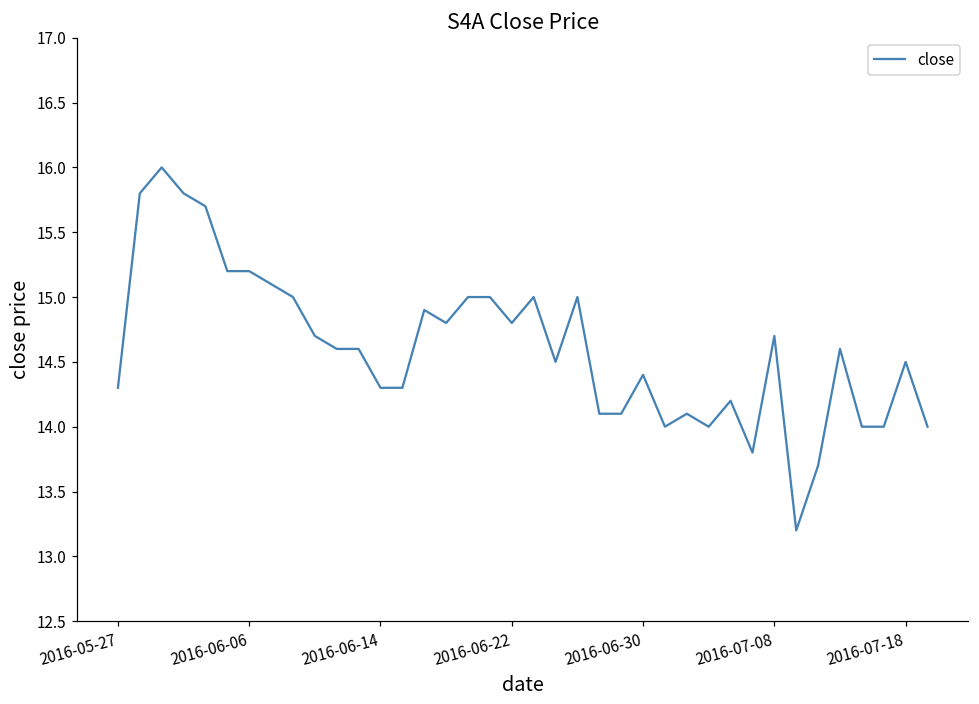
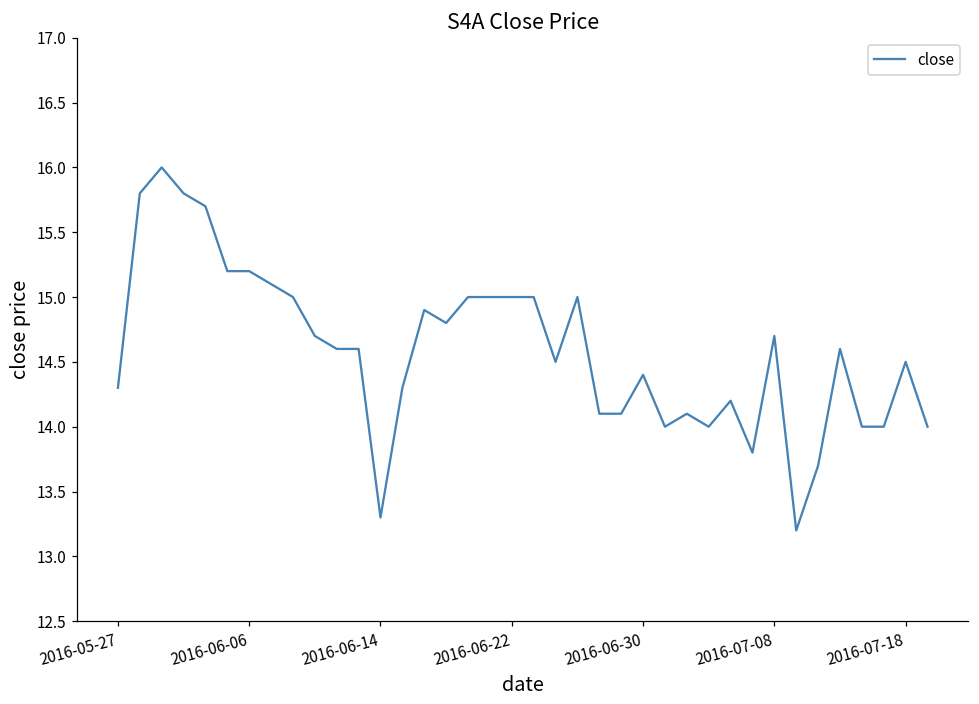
2016-06-14: 14.3 -> 13.3
2016-06-22: 14.8 -> 15.0
